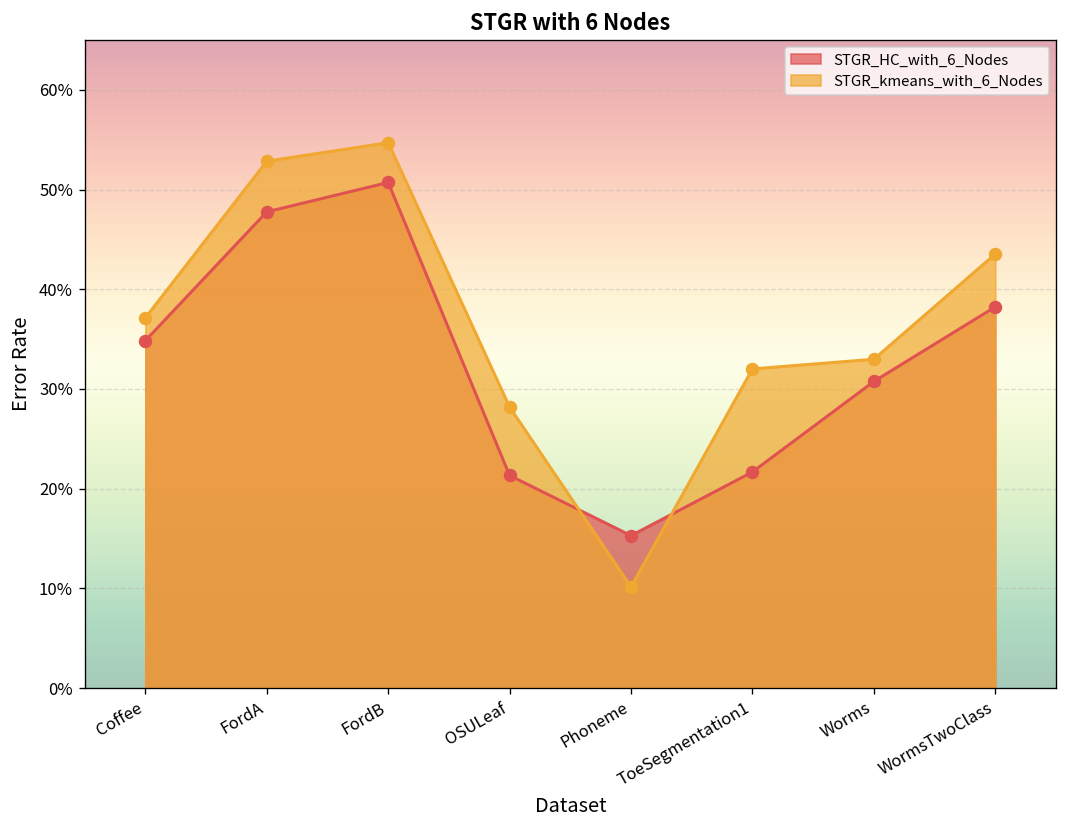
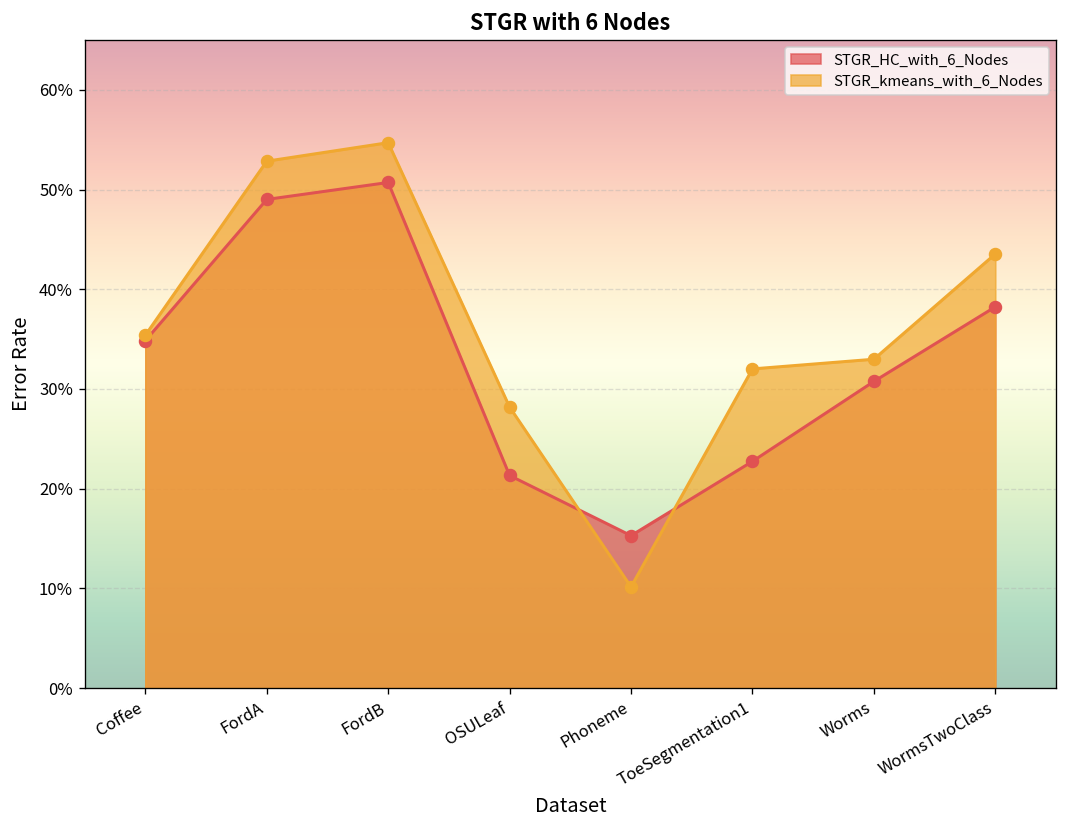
STGR_kmeans_with_6_Nodes, Coffee: 37% -> 35%
STGR_HC_with_6_Nodes, FordA: 48% -> 49%
STGR_HC_with_6_Nodes, ToeSegmentation1: 22% -> 23%
